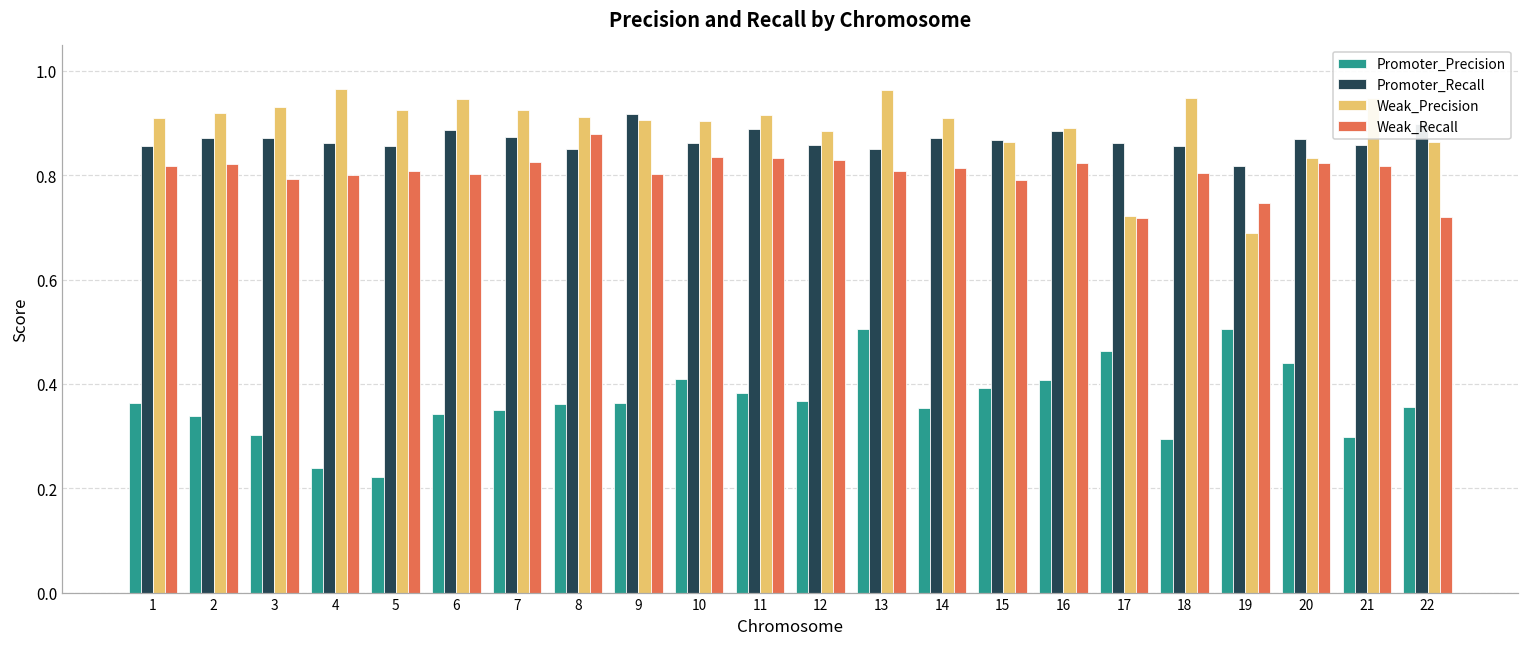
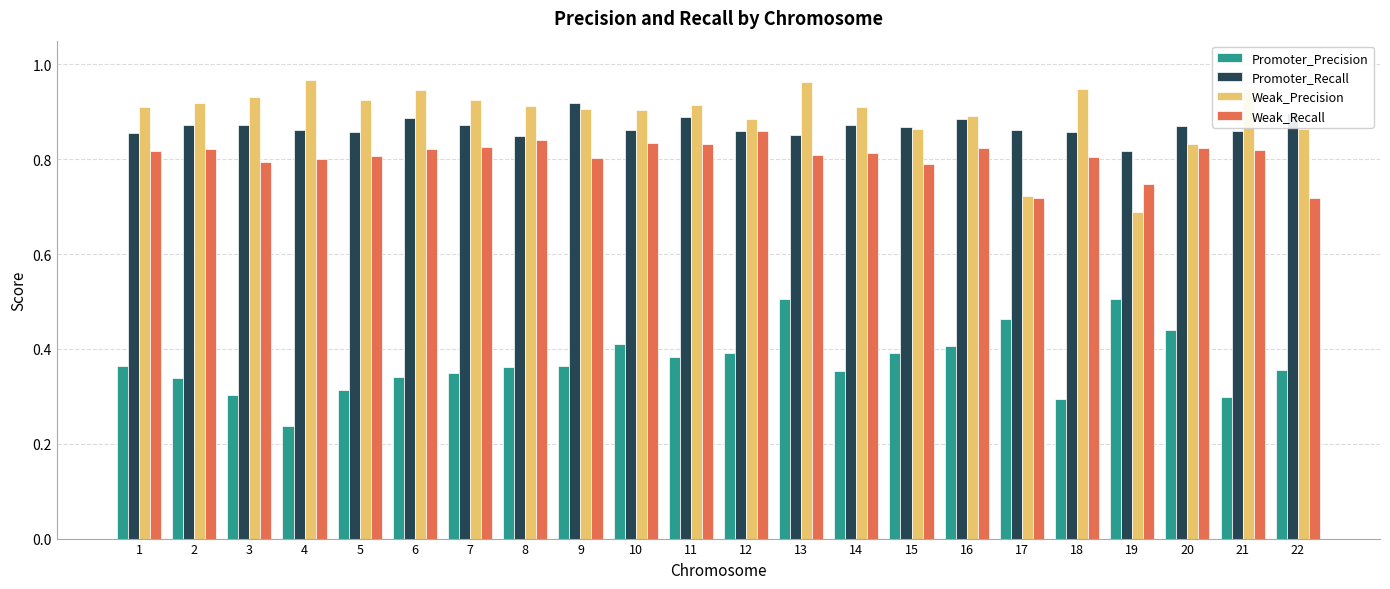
Promoter_Precision, 5: 0.22 -> 0.31
Weak_Recall, 6: 0.80 -> 0.82
Weak_Recall, 8: 0.88 -> 0.84
Promoter_Precision, 12: 0.37 -> 0.39
Weak_Recall, 12: 0.83 -> 0.86
